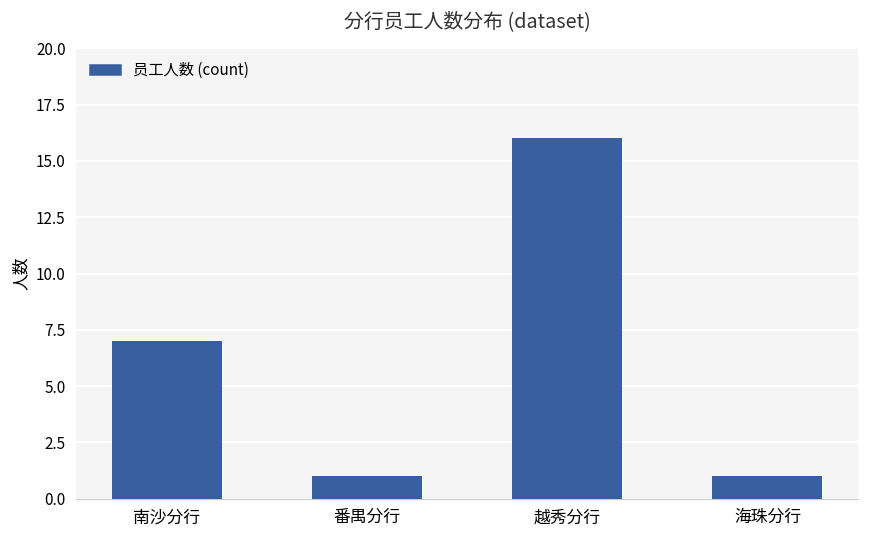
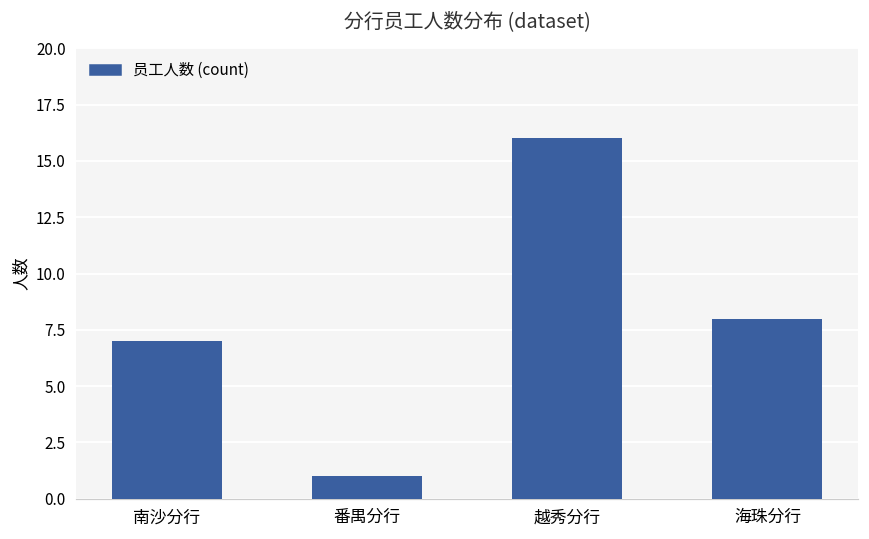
海珠分行: 1 -> 8
